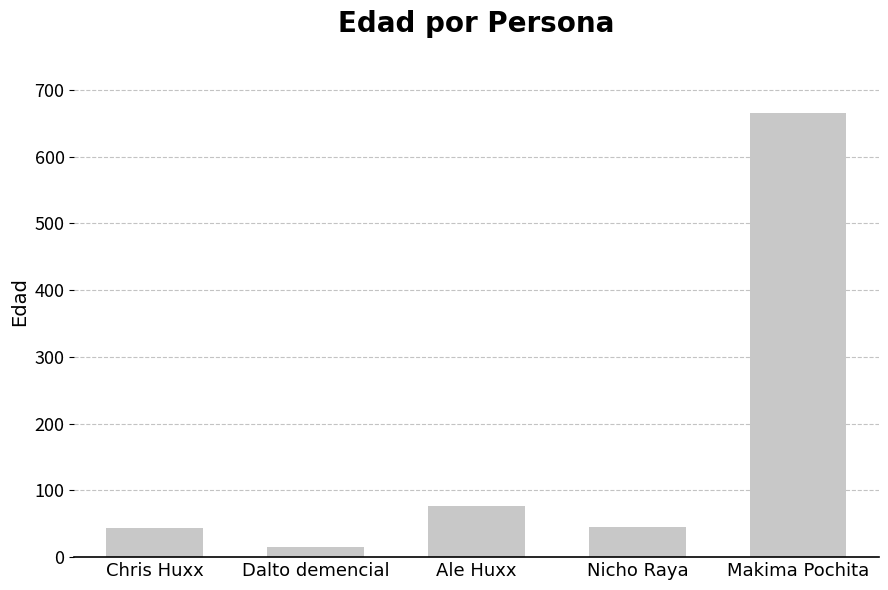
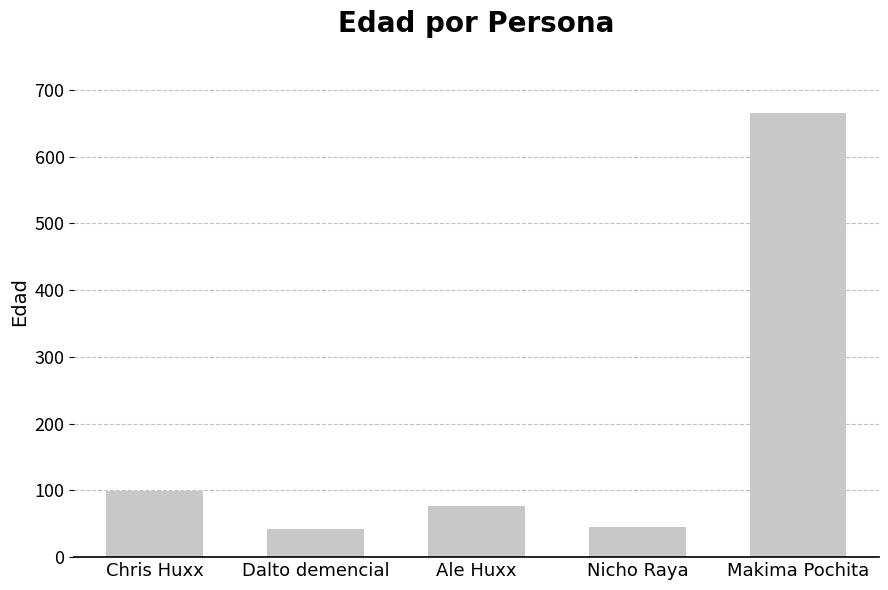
Chris Huxx: 40 -> 100
Dalto demencial: 20 -> 40
